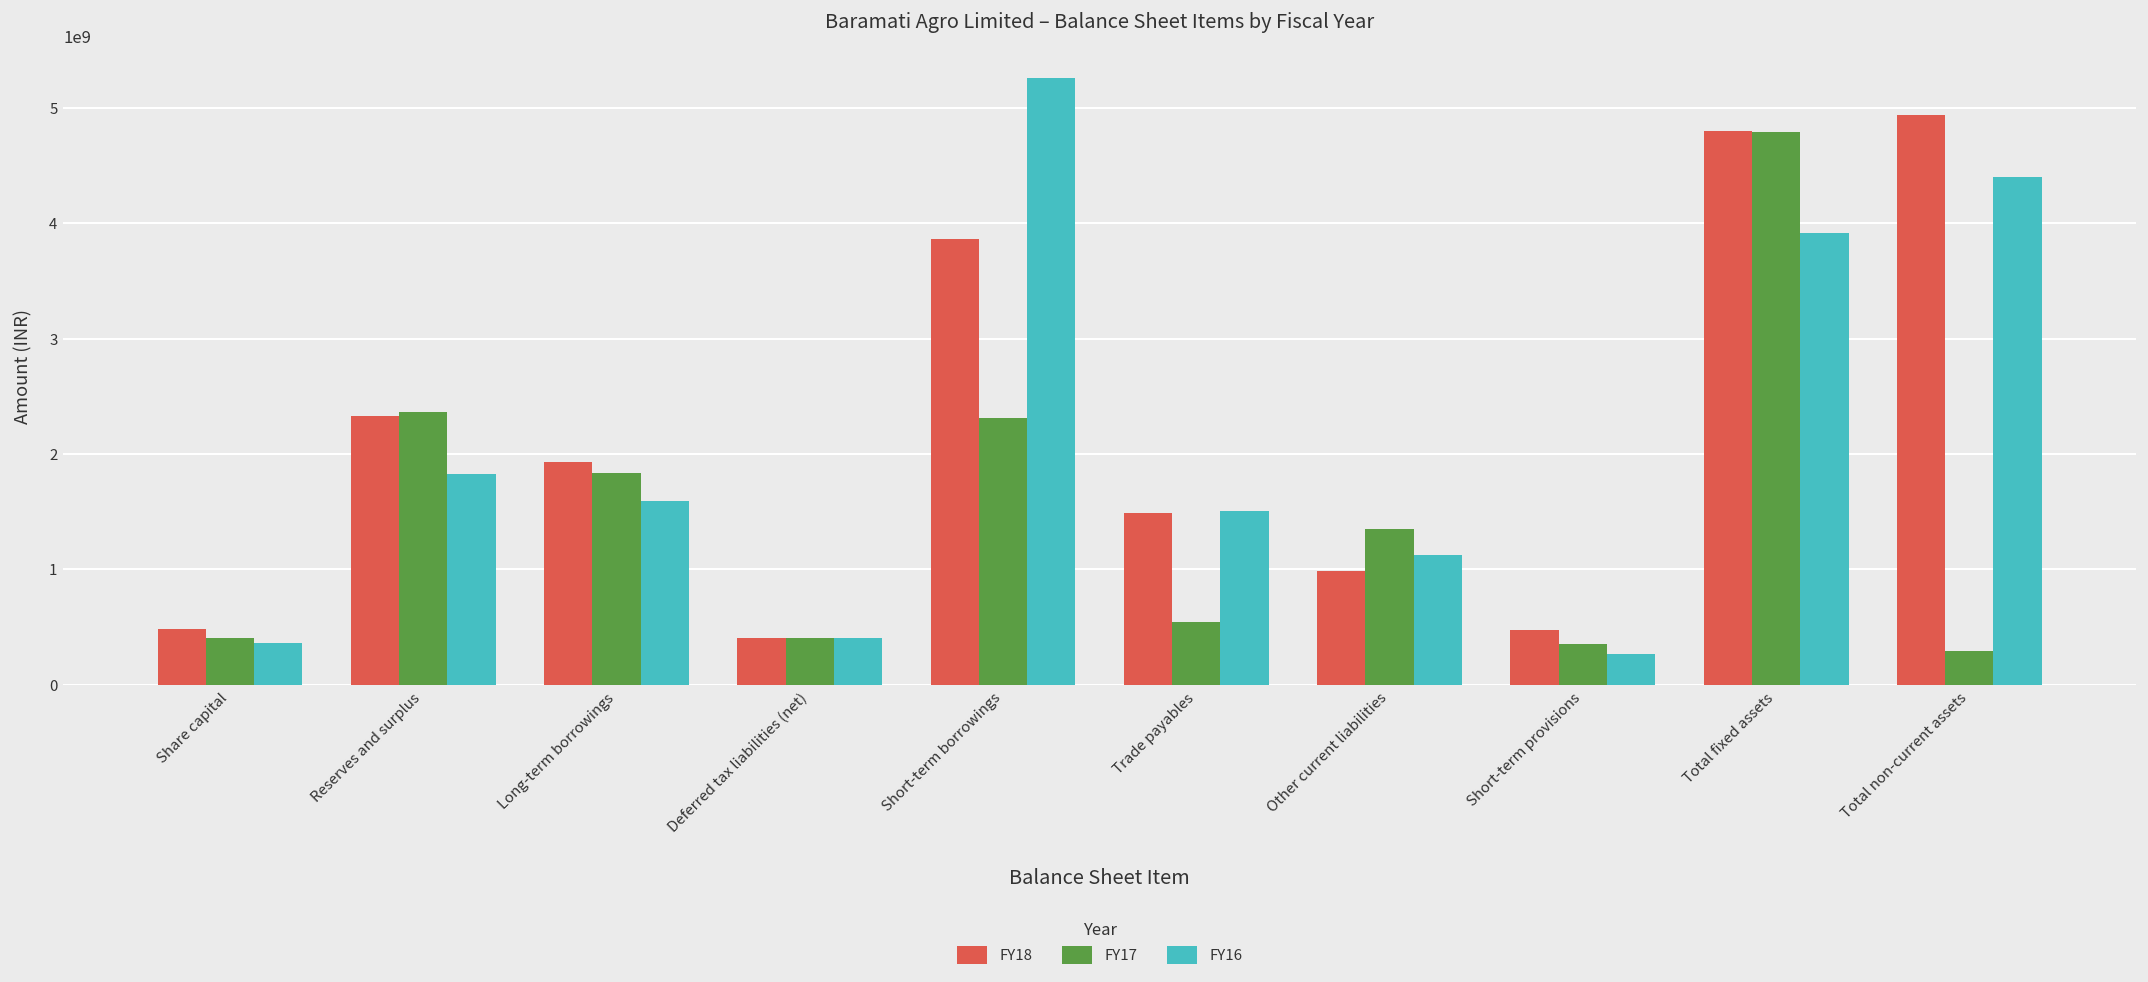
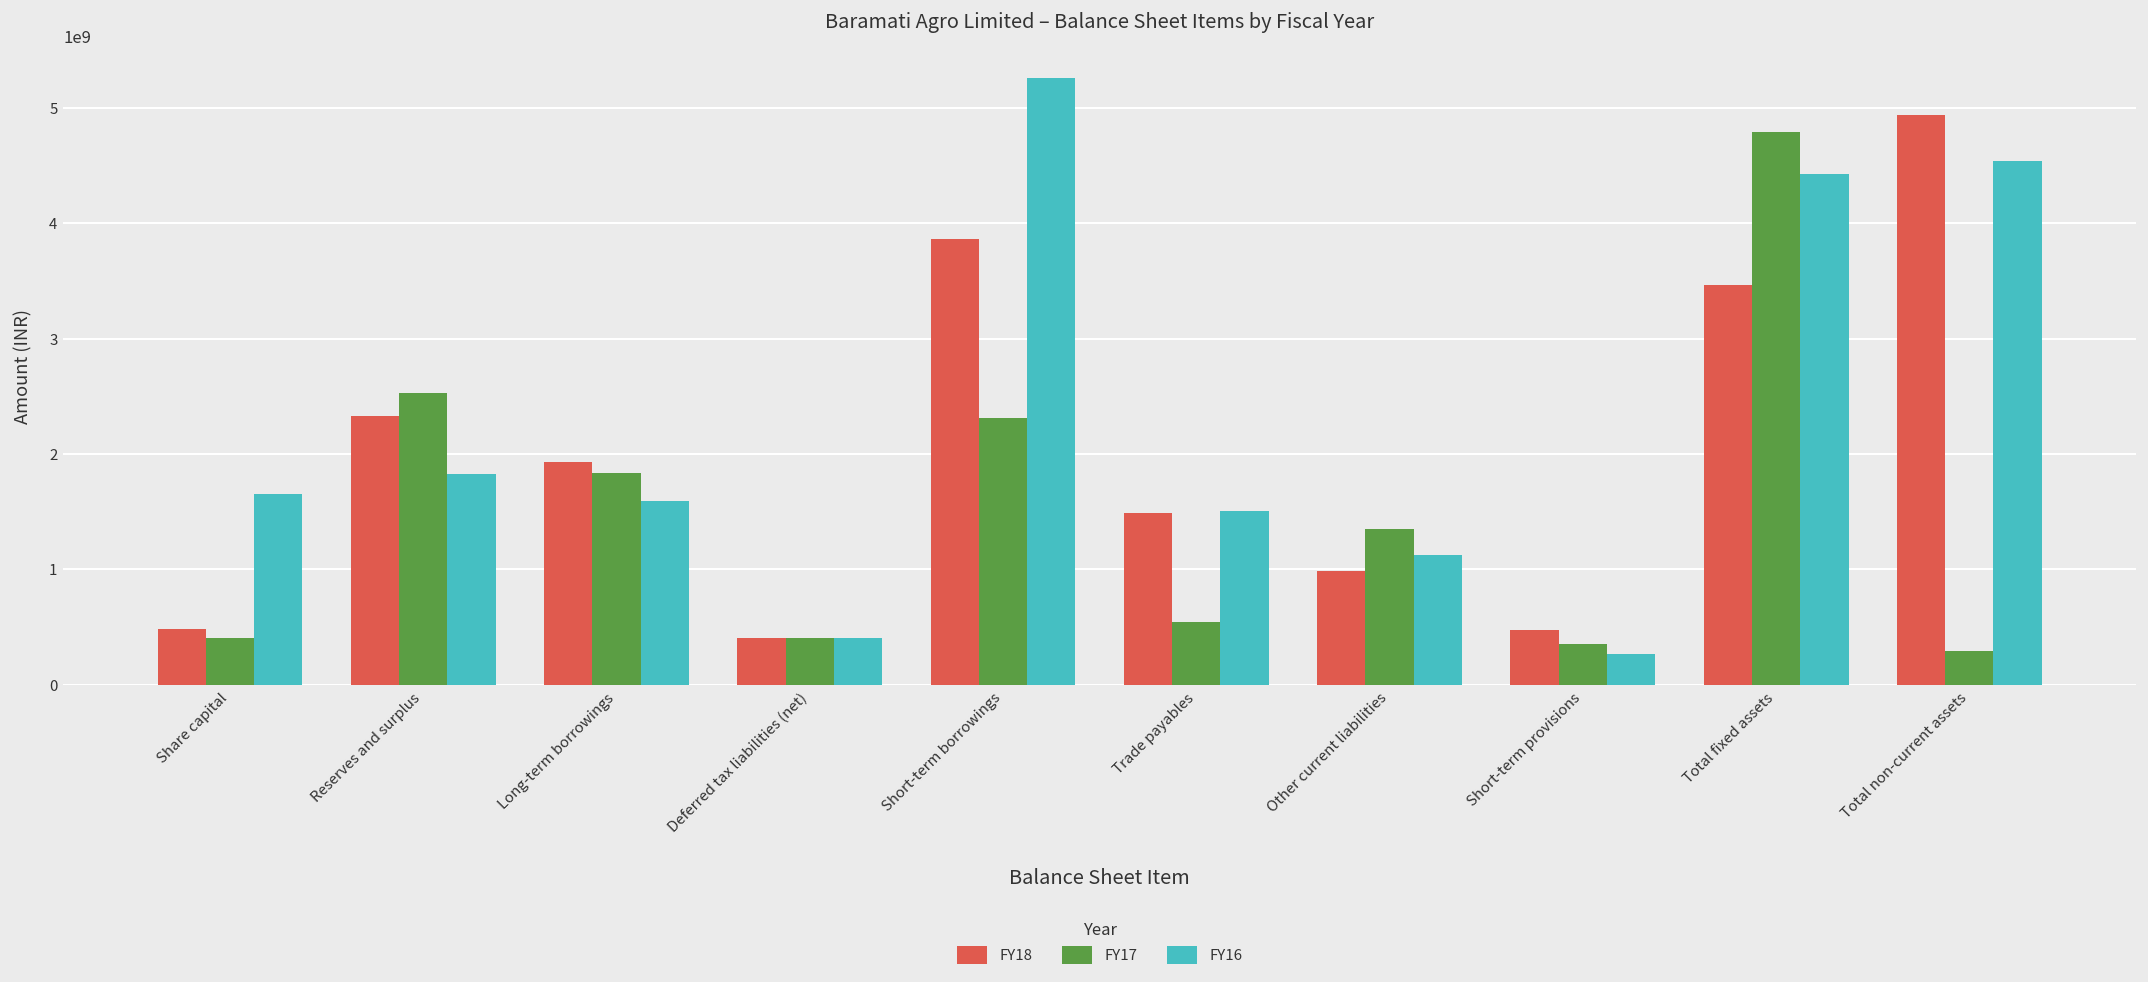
FY16, Share capital: 400000000 -> 1700000000
FY17, Reserves and surplus: 2400000000 -> 2500000000
FY18, Total fixed assets: 4800000000 -> 3500000000
FY16, Total fixed assets: 3900000000 -> 4400000000
FY16, Total non-current assets: 4400000000 -> 4500000000
